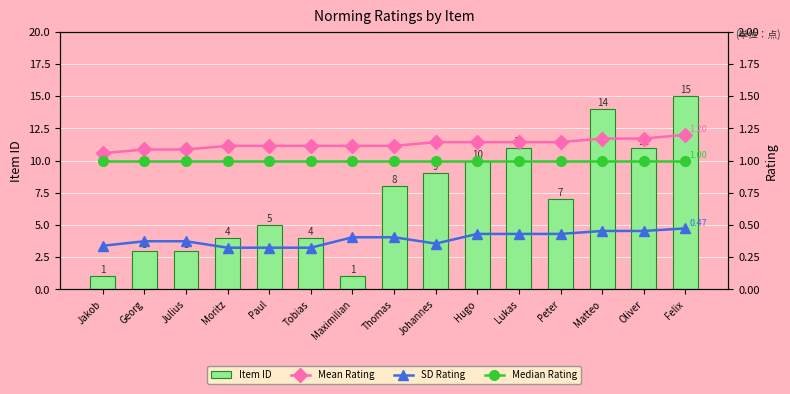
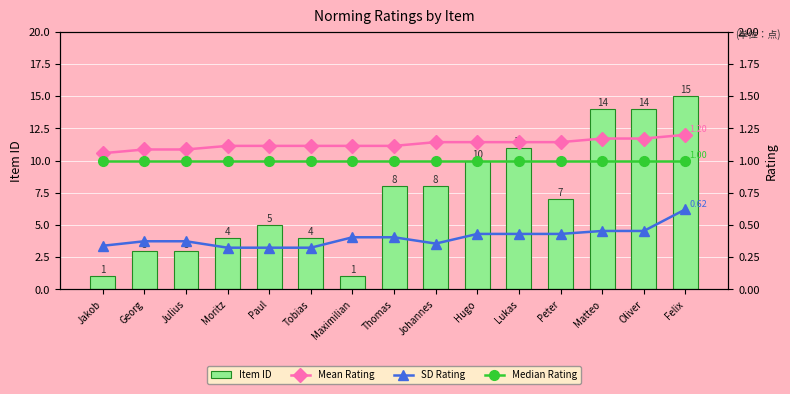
Item ID, Johannes: 9 -> 8
Item ID, Oliver: 11 -> 14
SD Rating, Felix: 0.47 -> 0.62
